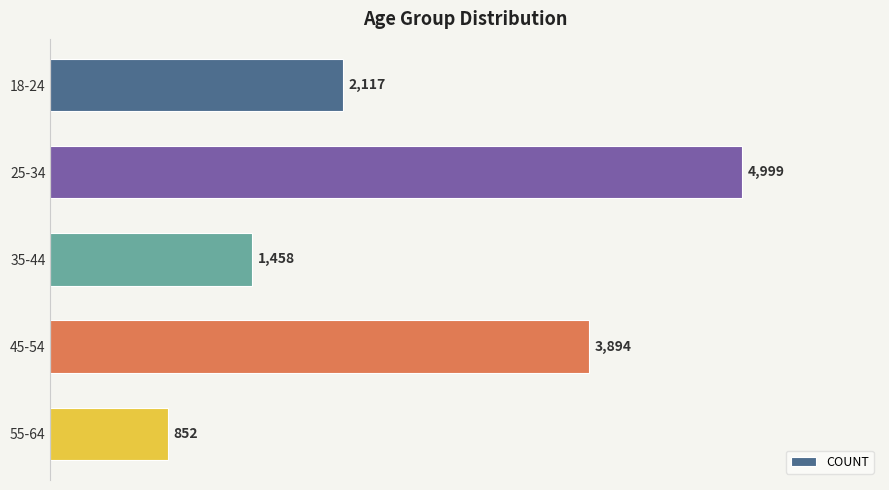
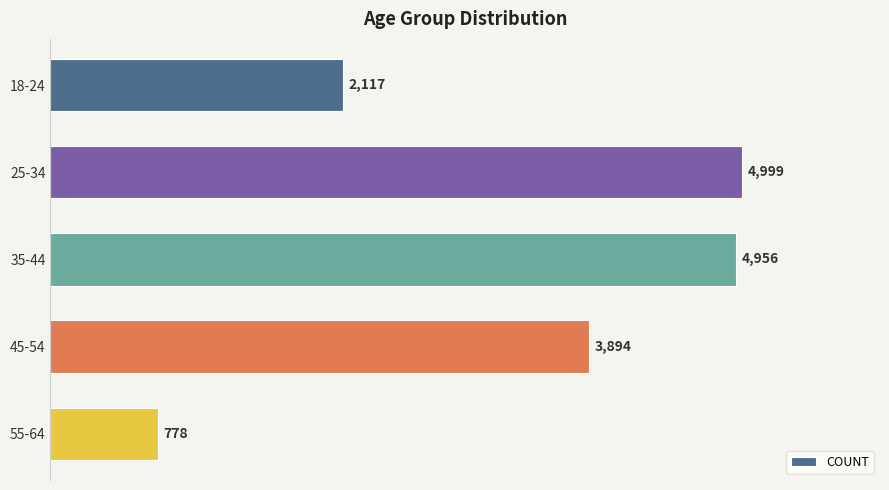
35-44: 1,458 -> 4,956
55-64: 852 -> 778
